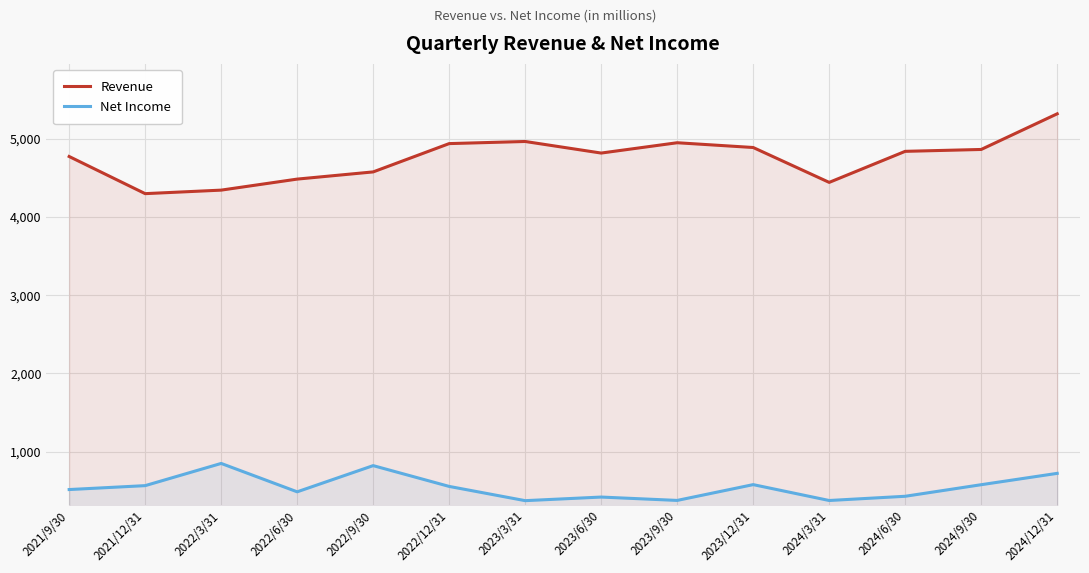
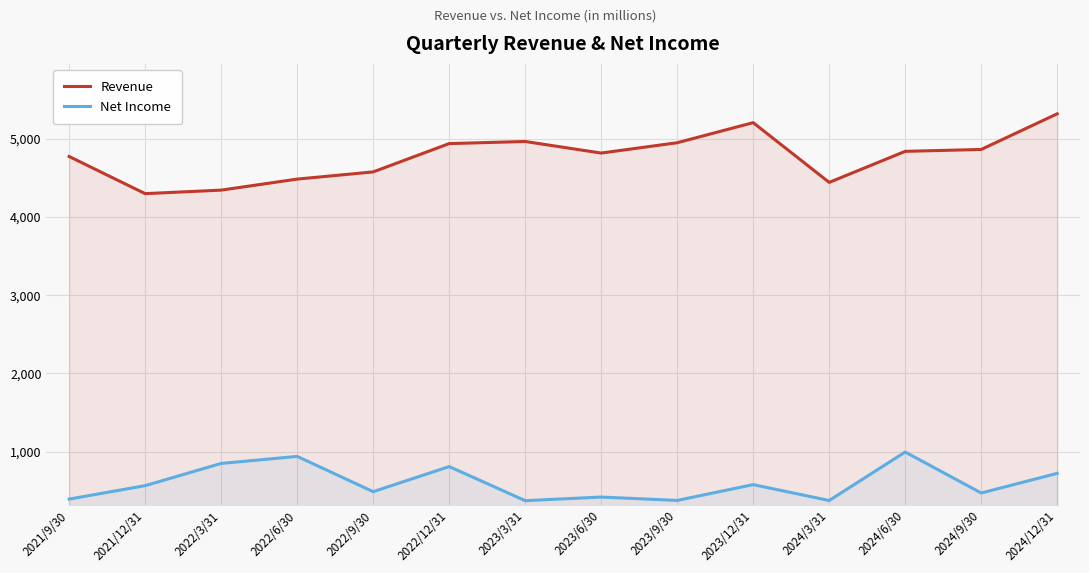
Net Income, 2021/9/30: 500 -> 400
Net Income, 2022/6/30: 500 -> 900
Net Income, 2022/9/30: 800 -> 500
Net Income, 2022/12/31: 600 -> 800
Revenue, 2023/12/31: 4,900 -> 5,200
Net Income, 2024/6/30: 400 -> 1,000
Net Income, 2024/9/30: 600 -> 500
